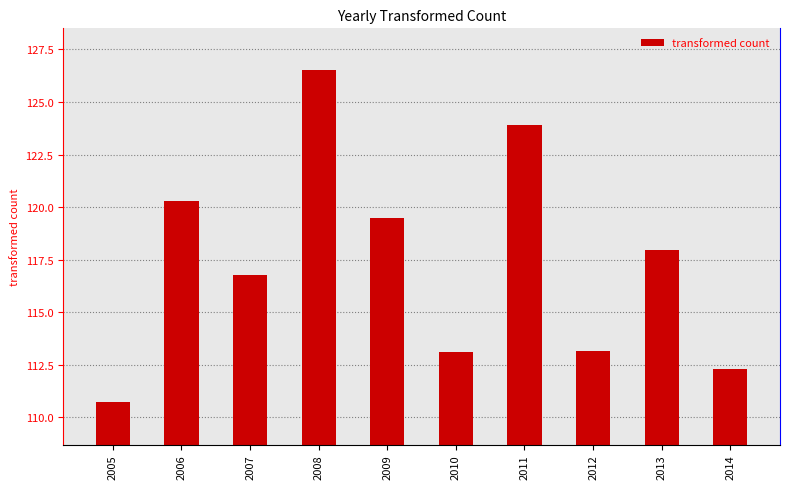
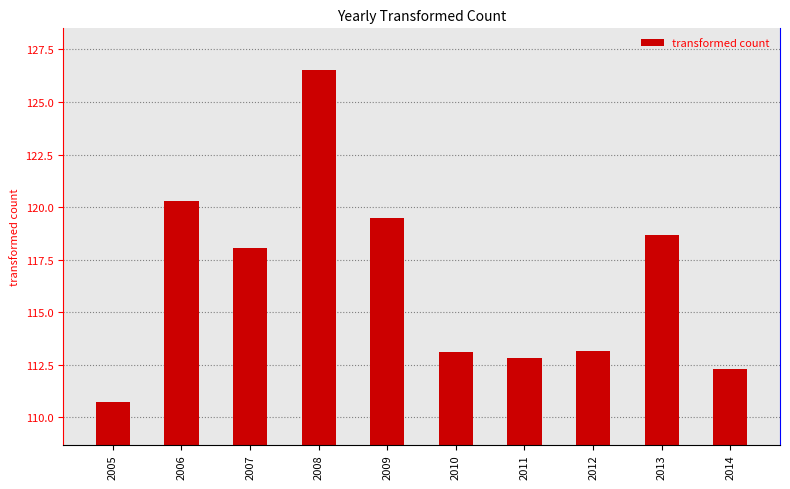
2007: 116.8 -> 118.0
2011: 123.9 -> 112.8
2013: 118.0 -> 118.7
